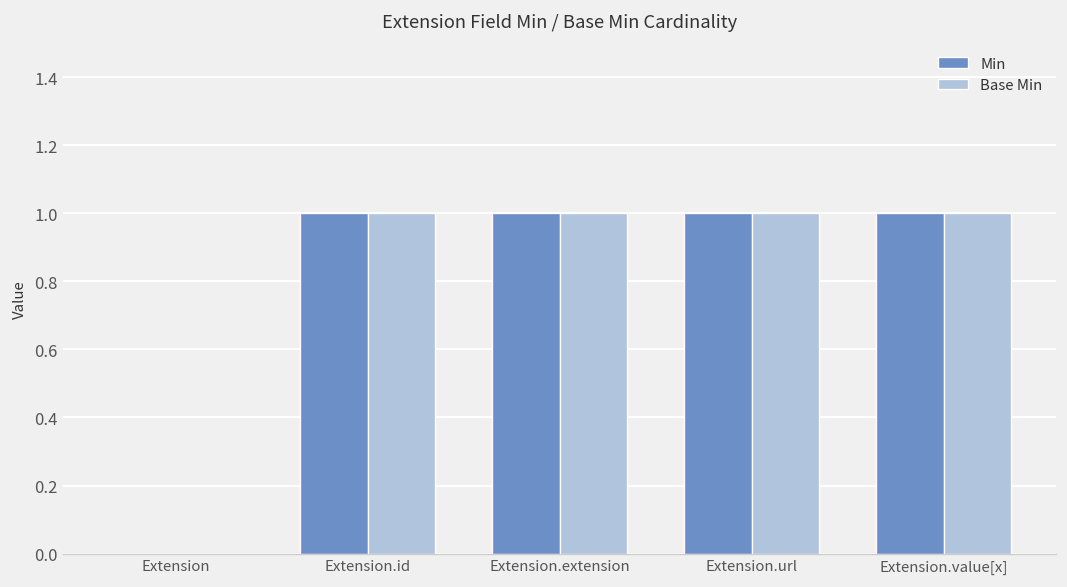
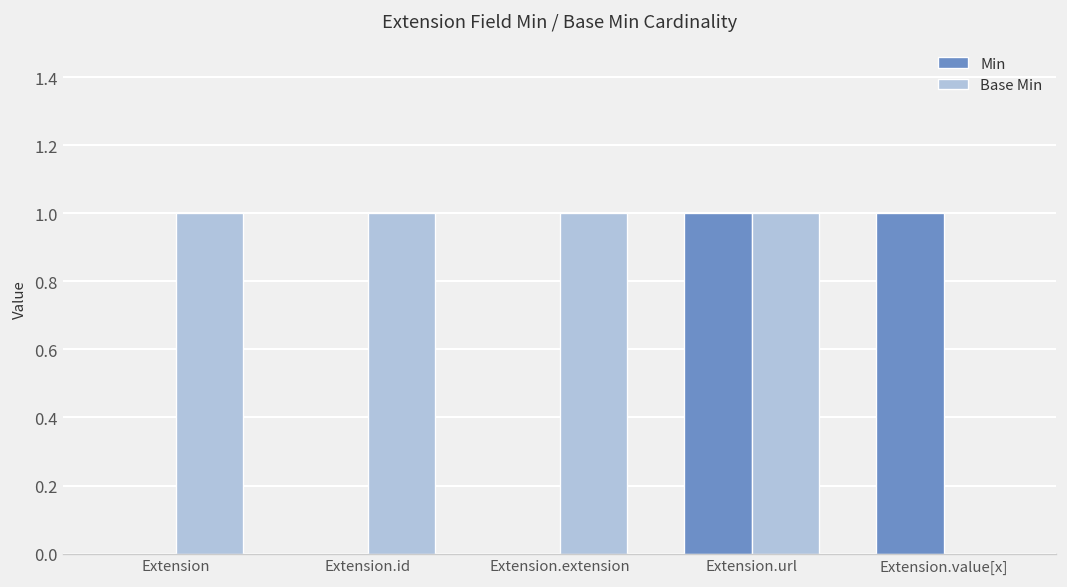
Base Min, Extension: 0 -> 1
Min, Extension.id: 1 -> 0
Min, Extension.extension: 1 -> 0
Base Min, Extension.value[x]: 1 -> 0
